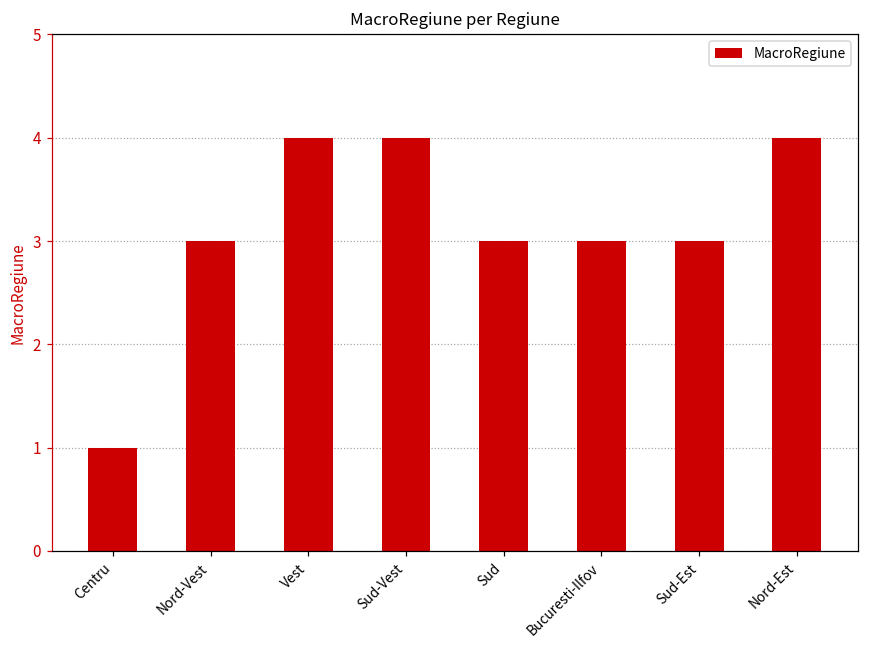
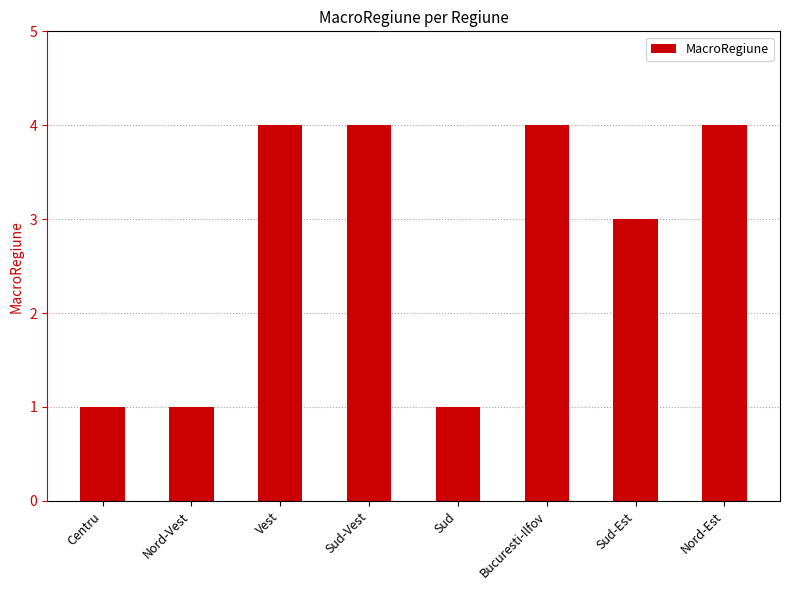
Nord-Vest: 3 -> 1
Sud: 3 -> 1
Bucuresti-Ilfov: 3 -> 4
